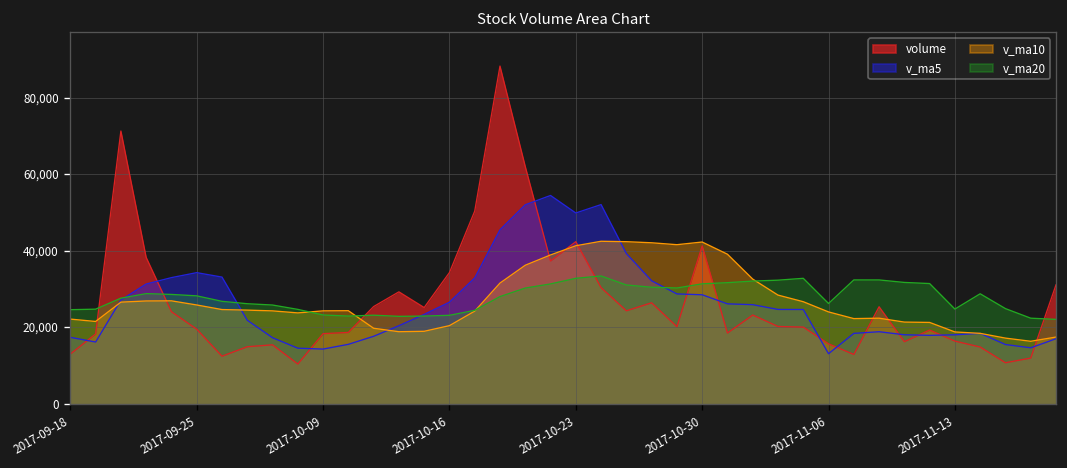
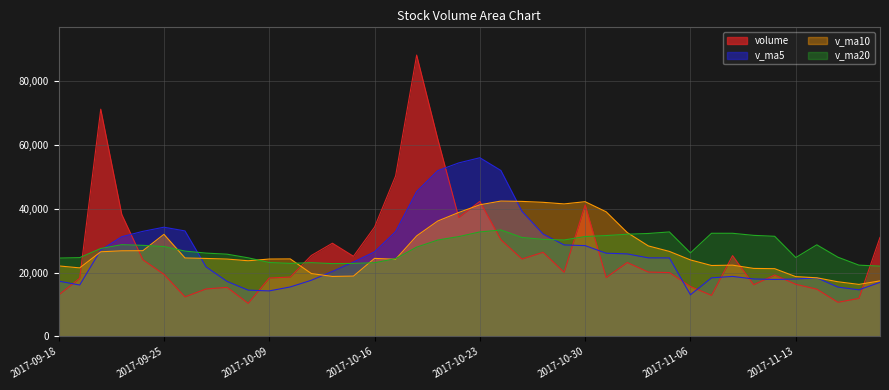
v_ma10, 2017-09-25: 26,000 -> 32,000
v_ma10, 2017-10-16: 20,000 -> 24,000
v_ma5, 2017-10-23: 50,000 -> 56,000
